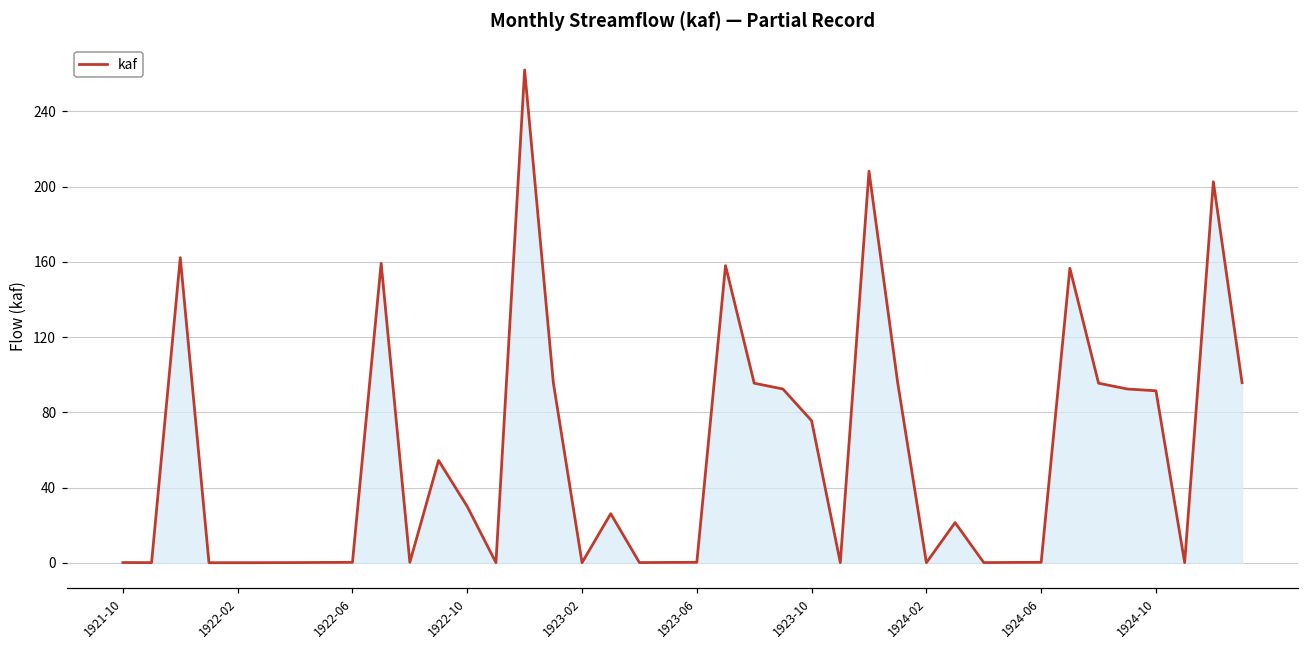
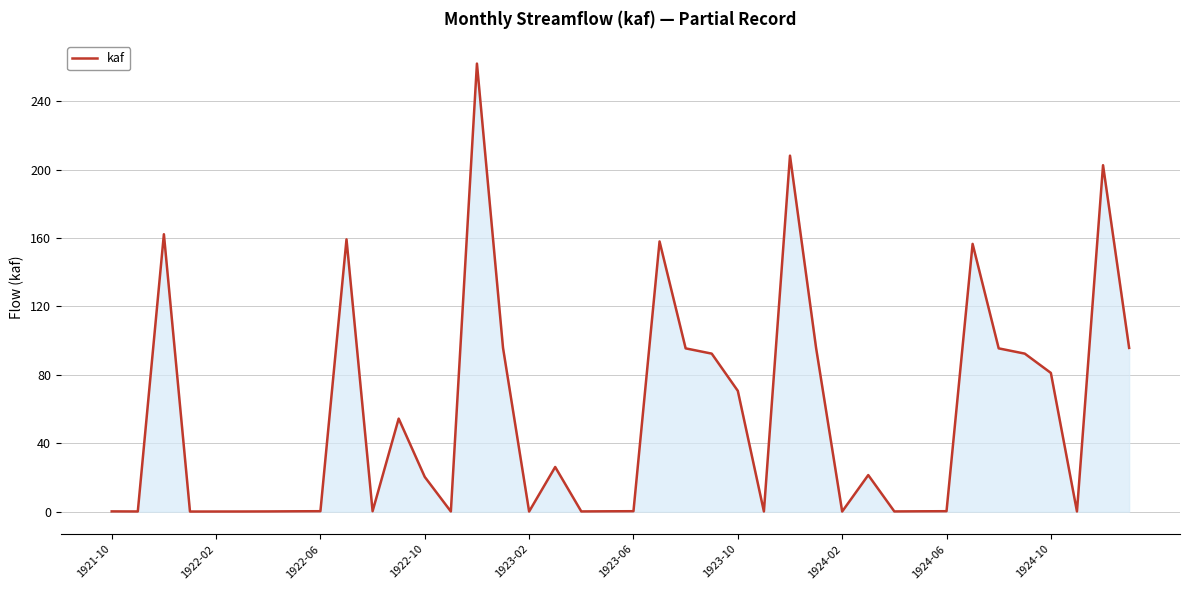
1922-10: 30 -> 20
1923-10: 76 -> 71
1924-10: 91 -> 81
